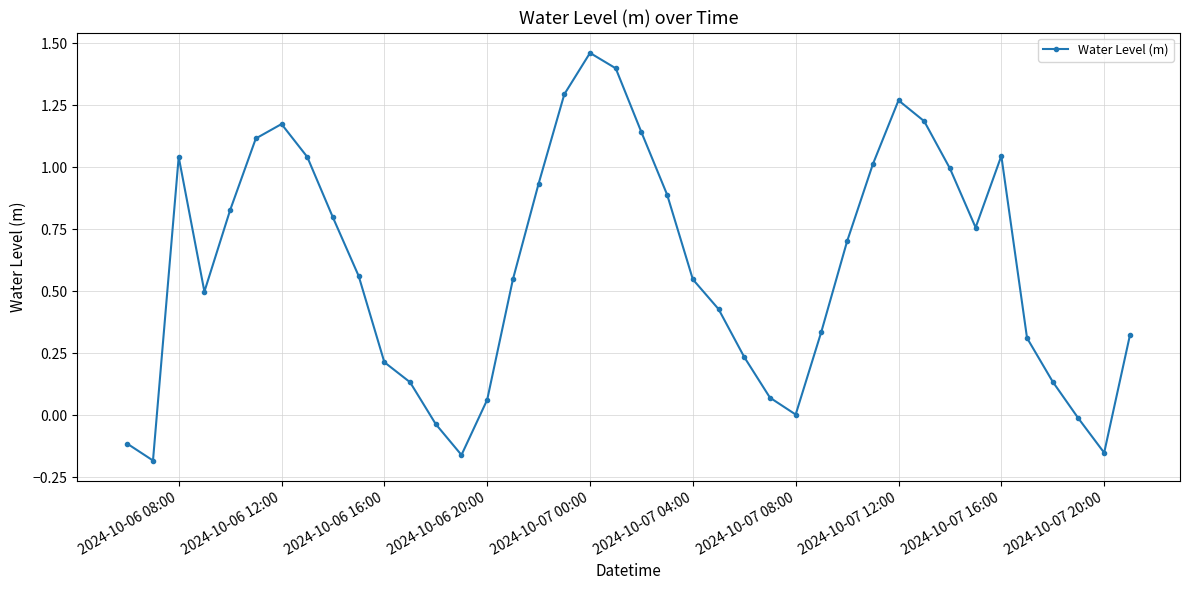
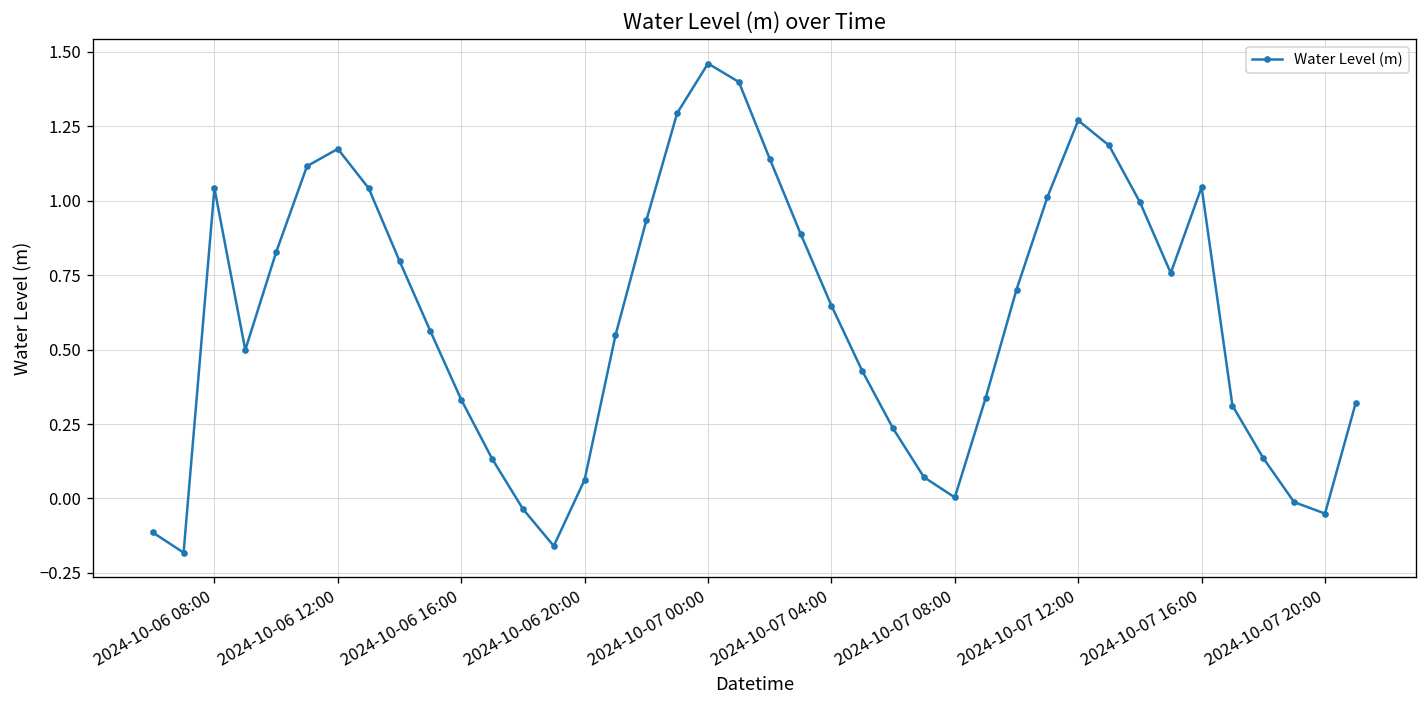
2024-10-06 16:00: 0.21 -> 0.33
2024-10-07 04:00: 0.55 -> 0.65
2024-10-07 20:00: -0.15 -> -0.05
